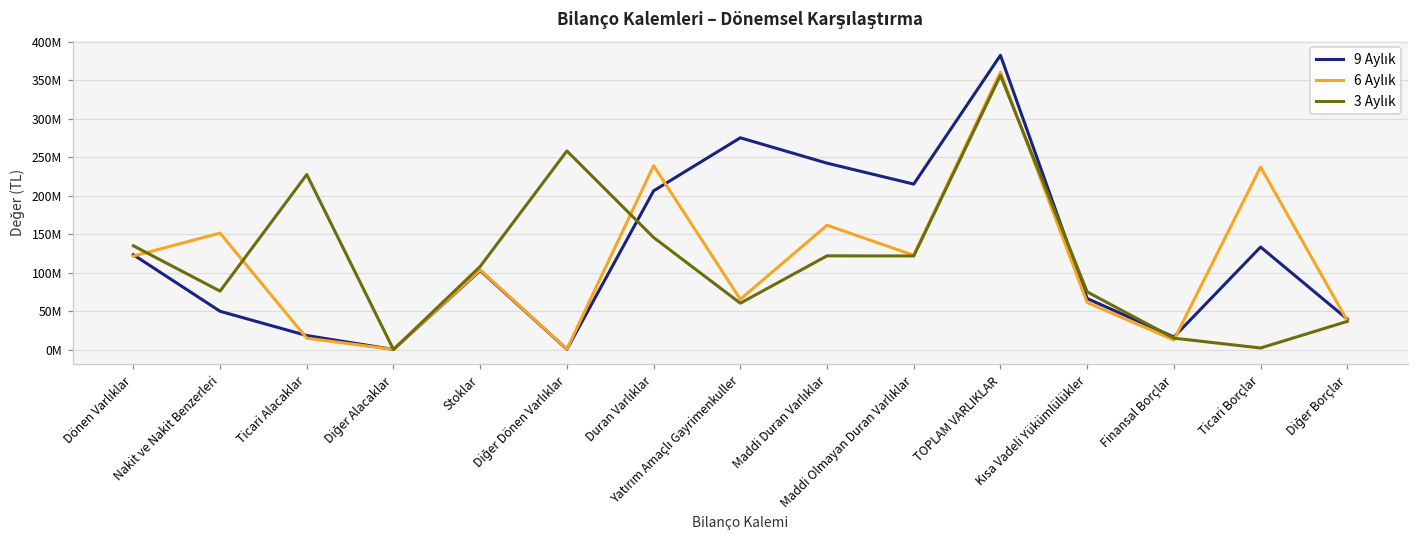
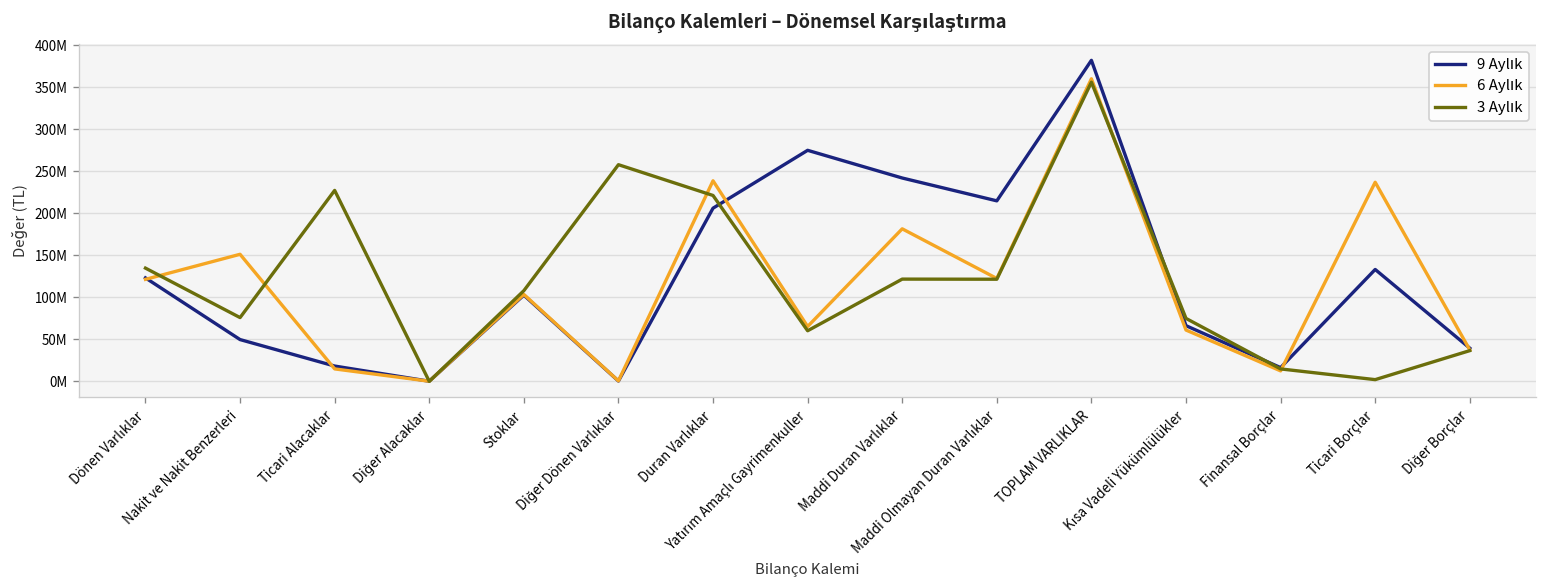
3 Aylık, Duran Varlıklar: 150000000 -> 220000000
6 Aylık, Maddi Duran Varlıklar: 160000000 -> 180000000
